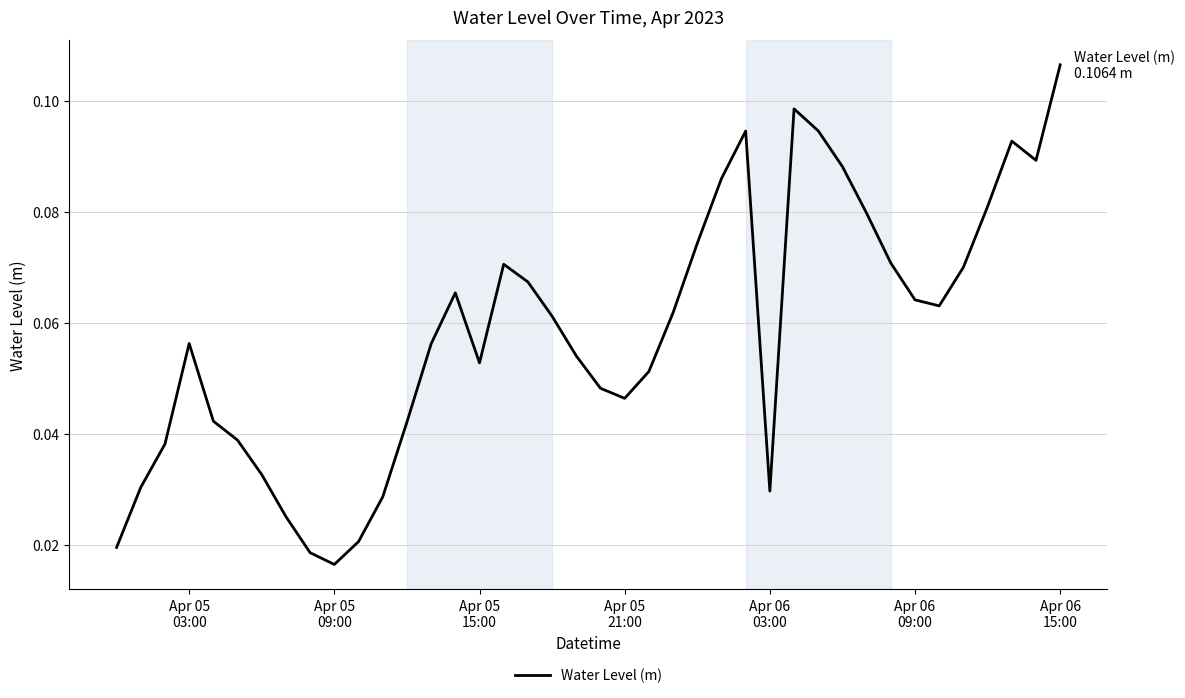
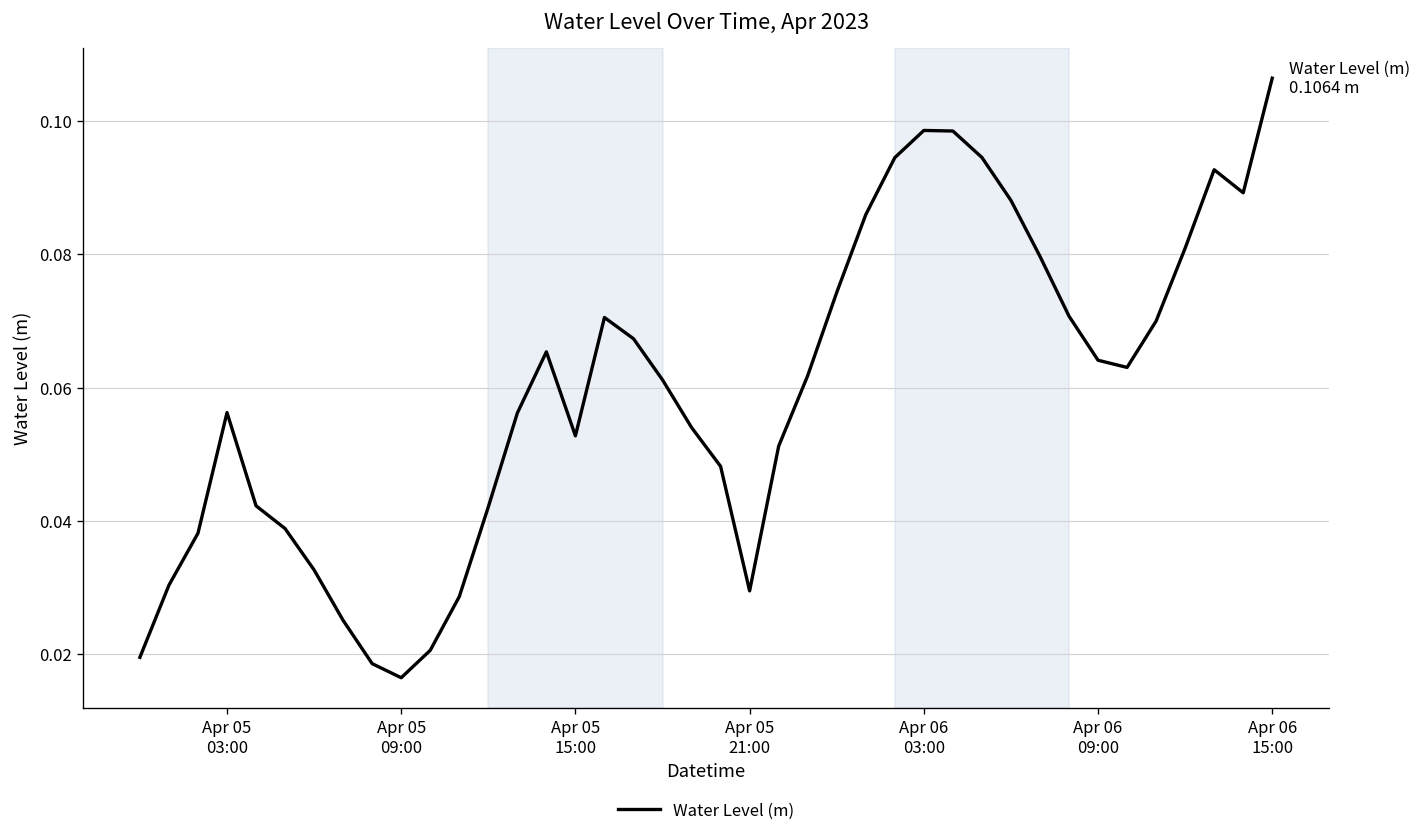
Apr 05 21:00: 0.046 -> 0.029
Apr 06 03:00: 0.030 -> 0.099
